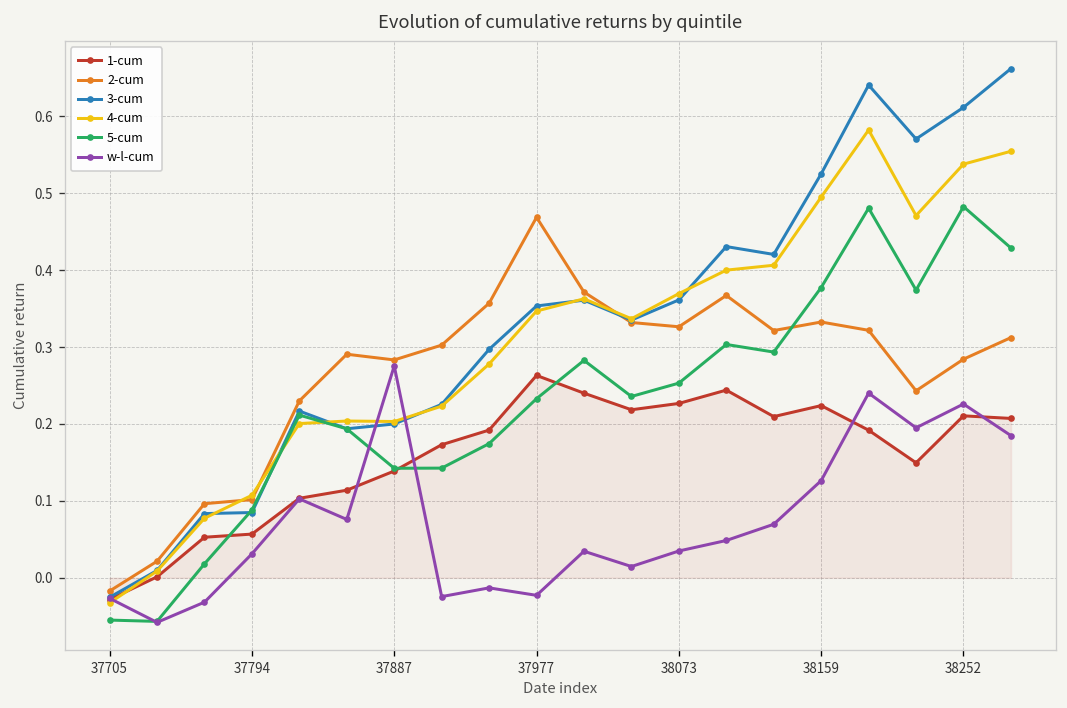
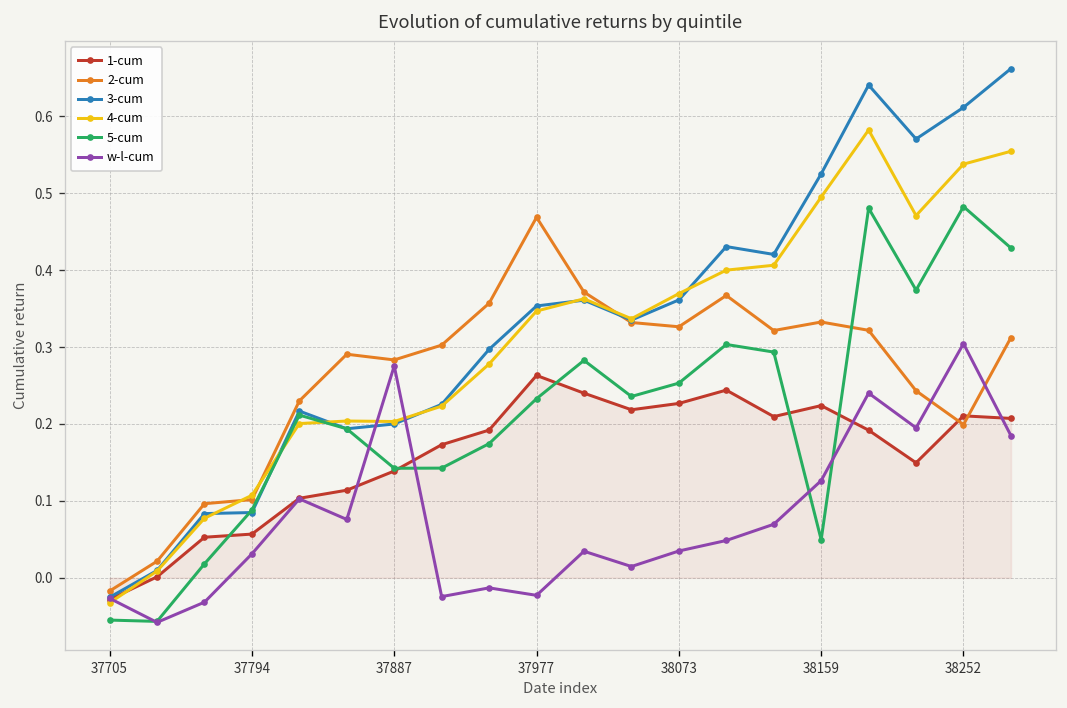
5-cum, 38159: 0.38 -> 0.05
2-cum, 38252: 0.28 -> 0.20
w-l-cum, 38252: 0.23 -> 0.30
